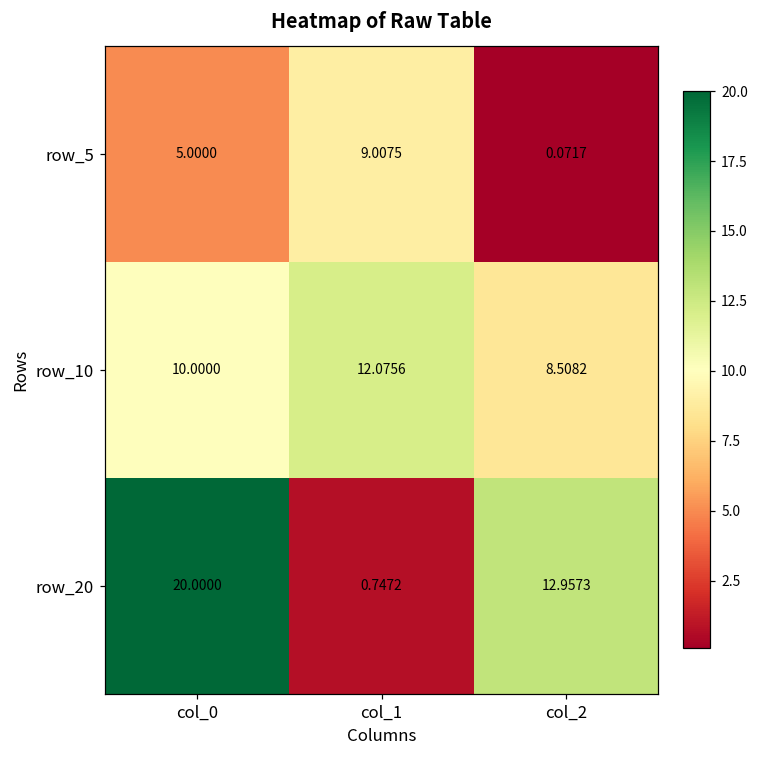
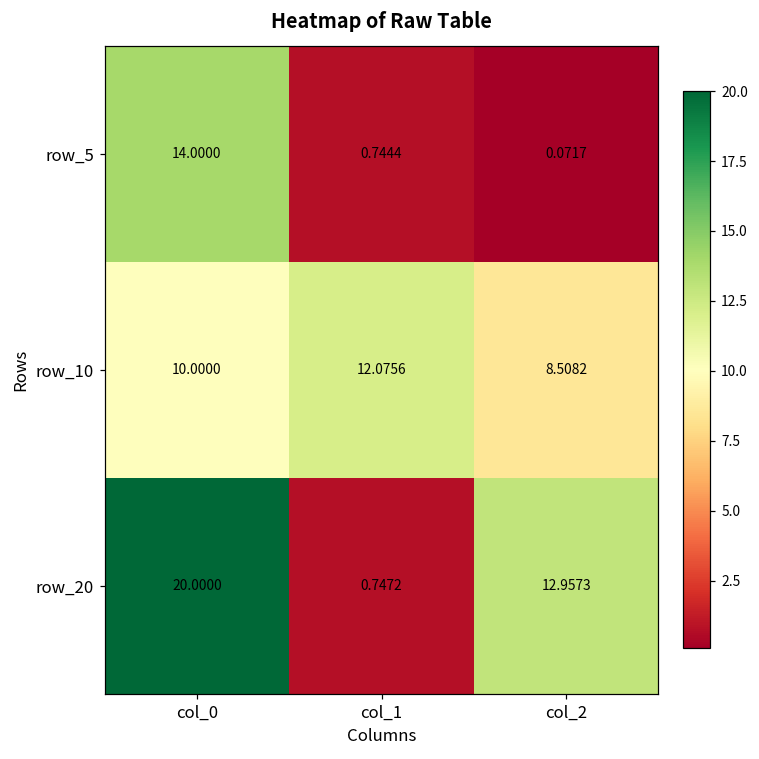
row_5, col_0: 5.0000 -> 14.0000
row_5, col_1: 9.0075 -> 0.7444
